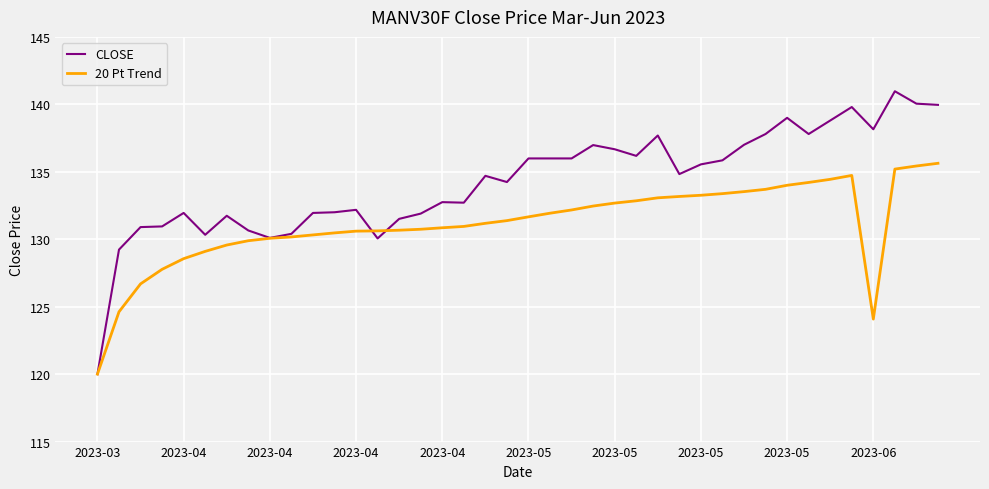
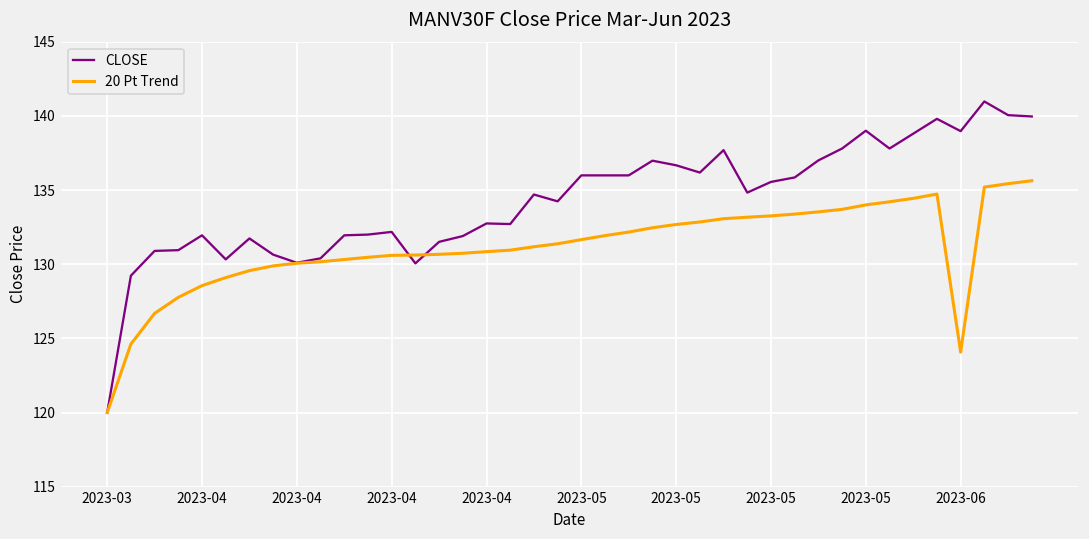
CLOSE, 2023-06: 138.2 -> 139.0
